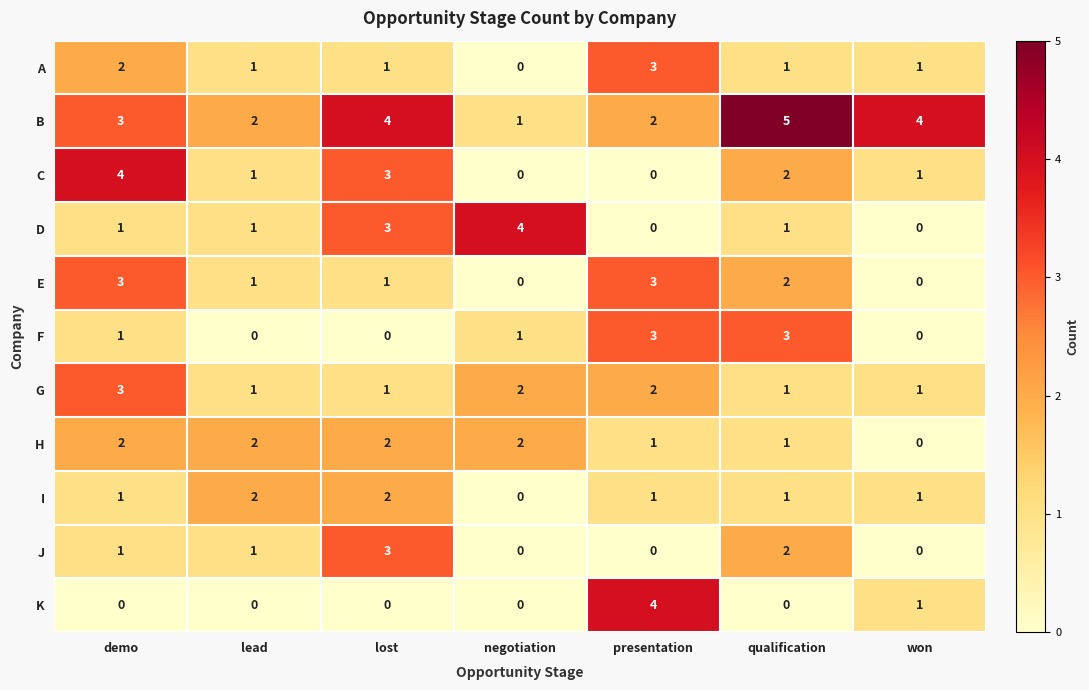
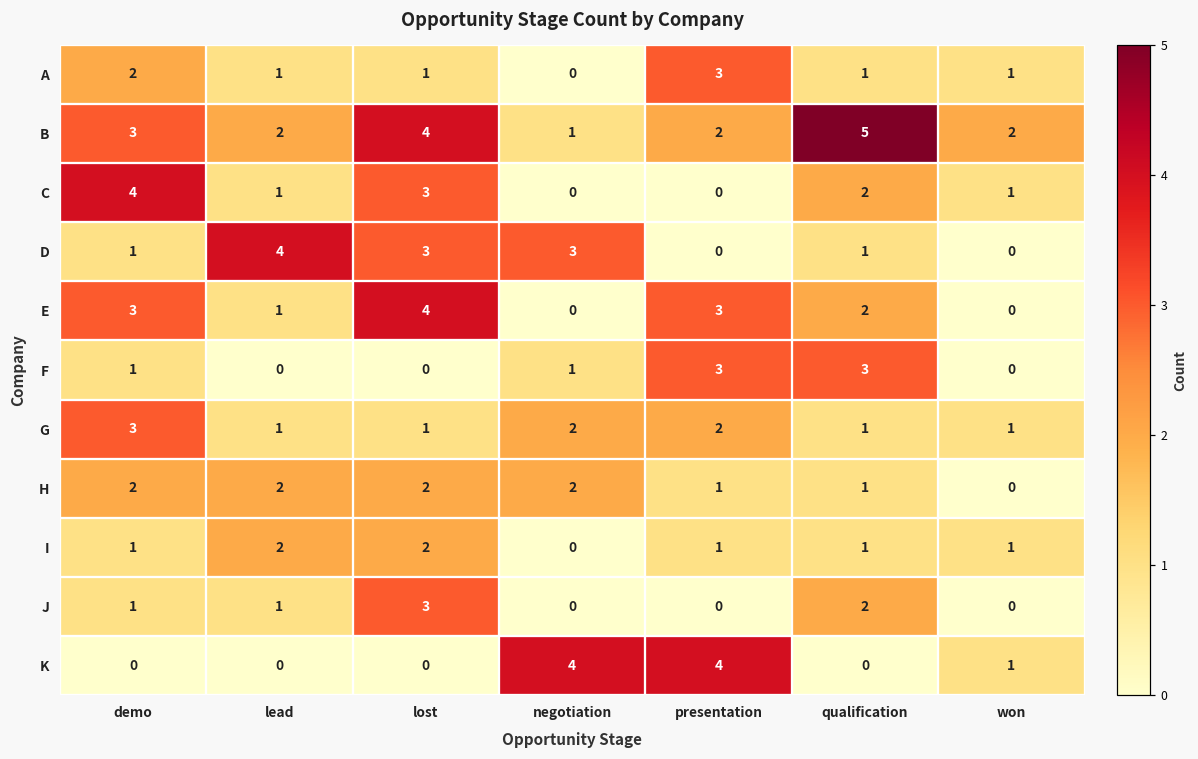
B, won: 4 -> 2
D, lead: 1 -> 4
D, negotiation: 4 -> 3
E, lost: 1 -> 4
K, negotiation: 0 -> 4
